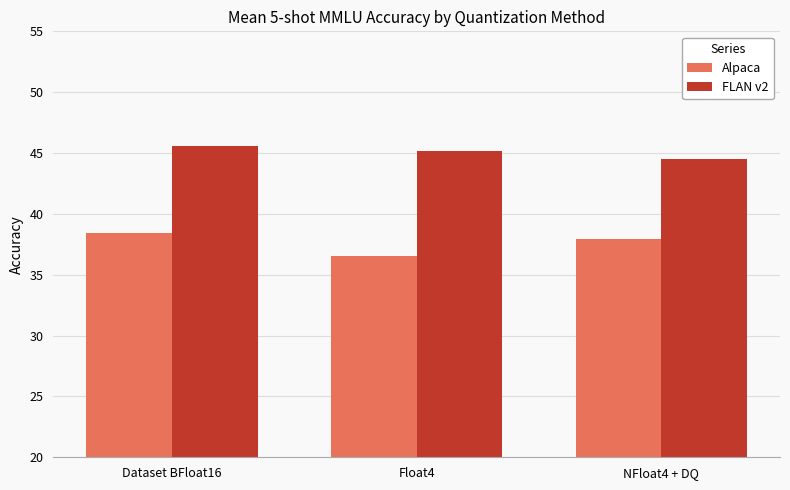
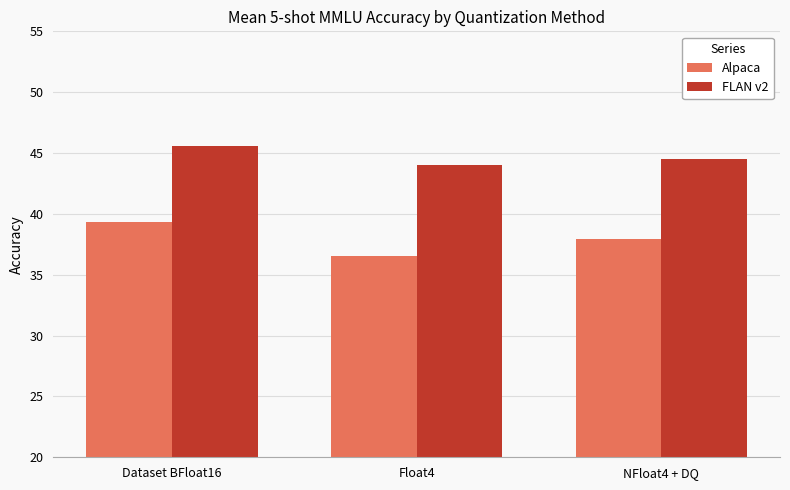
Alpaca, Dataset BFloat16: 38.4 -> 39.3
FLAN v2, Float4: 45.2 -> 44.0
